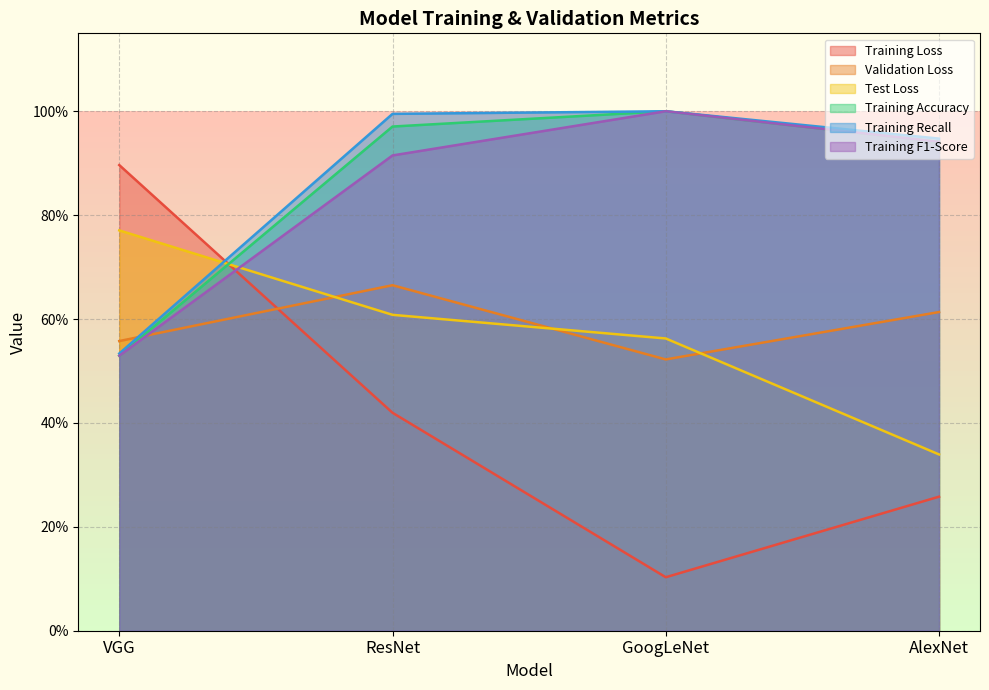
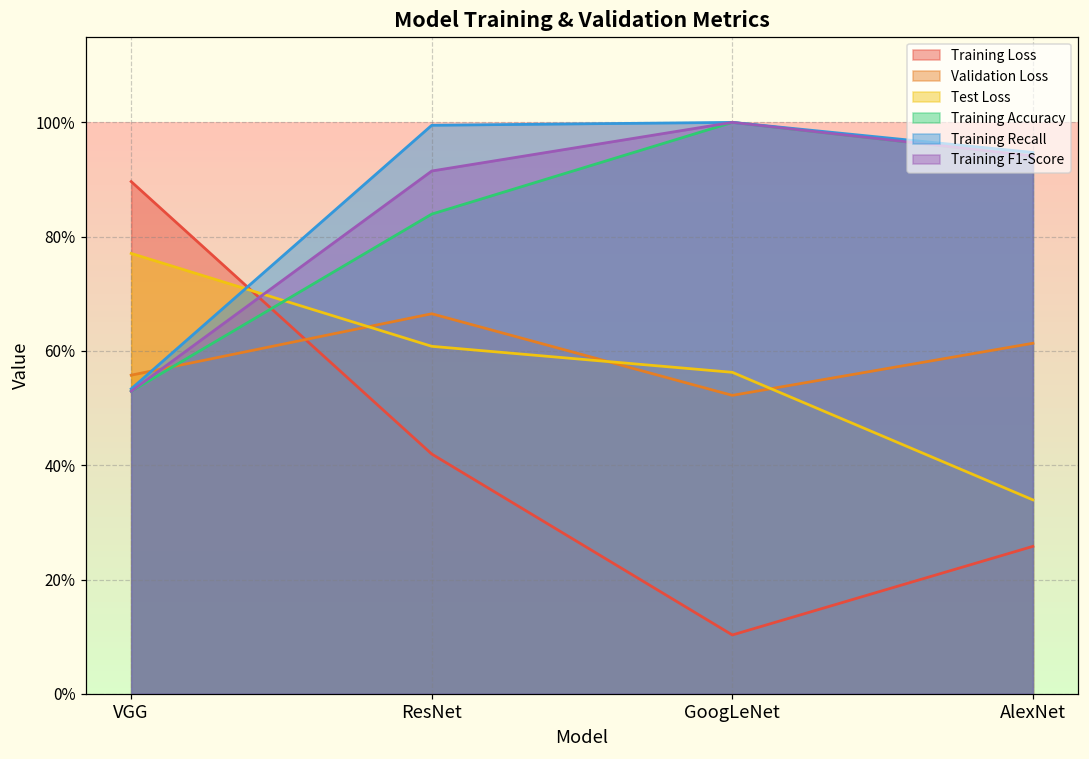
Training Accuracy, ResNet: 97% -> 84%
